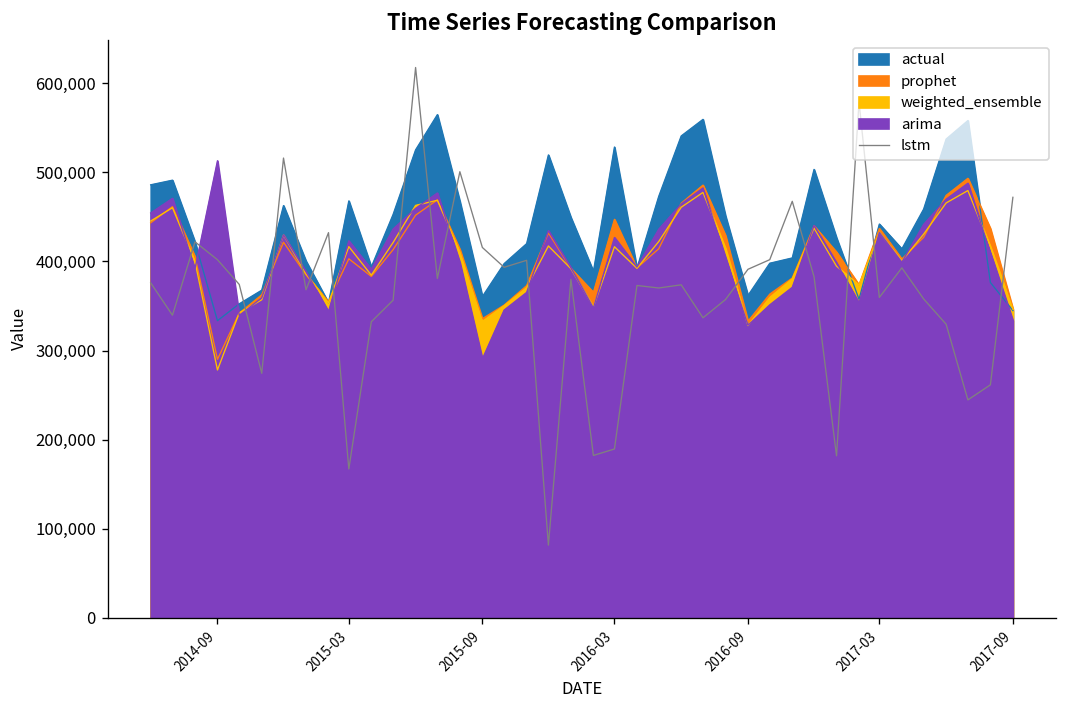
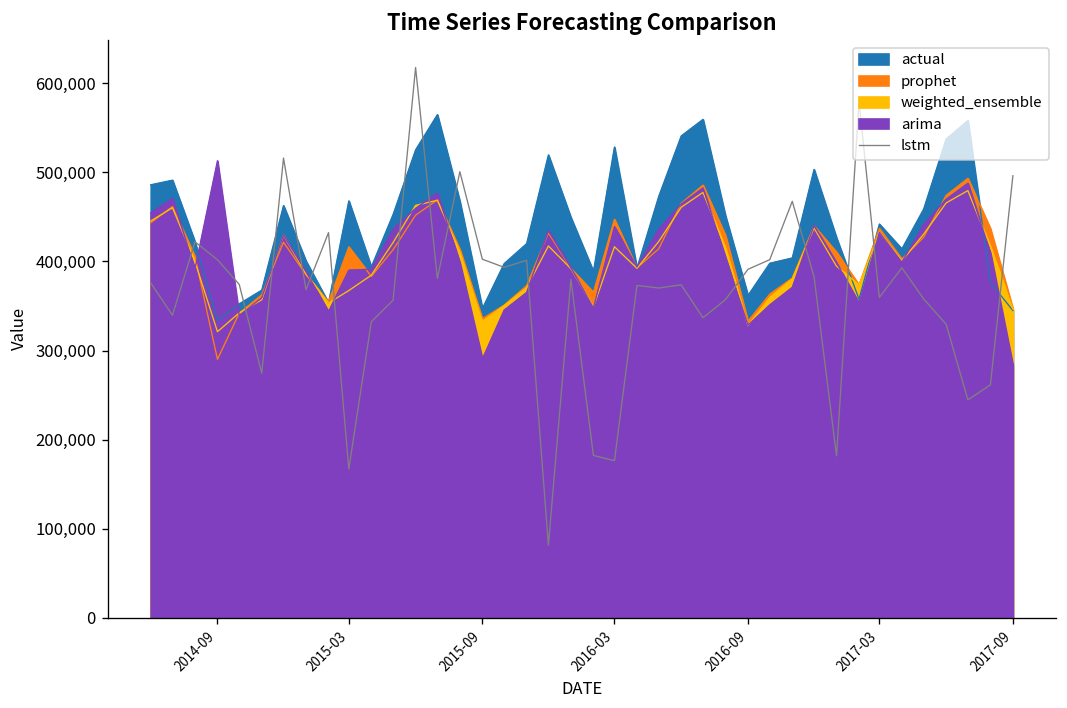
weighted_ensemble, 2014-09: 280,000 -> 320,000
prophet, 2015-03: 400,000 -> 420,000
weighted_ensemble, 2015-03: 420,000 -> 370,000
arima, 2015-03: 420,000 -> 390,000
actual, 2015-09: 360,000 -> 350,000
lstm, 2015-09: 420,000 -> 400,000
arima, 2016-03: 430,000 -> 440,000
lstm, 2016-03: 190,000 -> 180,000
arima, 2017-09: 330,000 -> 280,000
lstm, 2017-09: 470,000 -> 500,000
